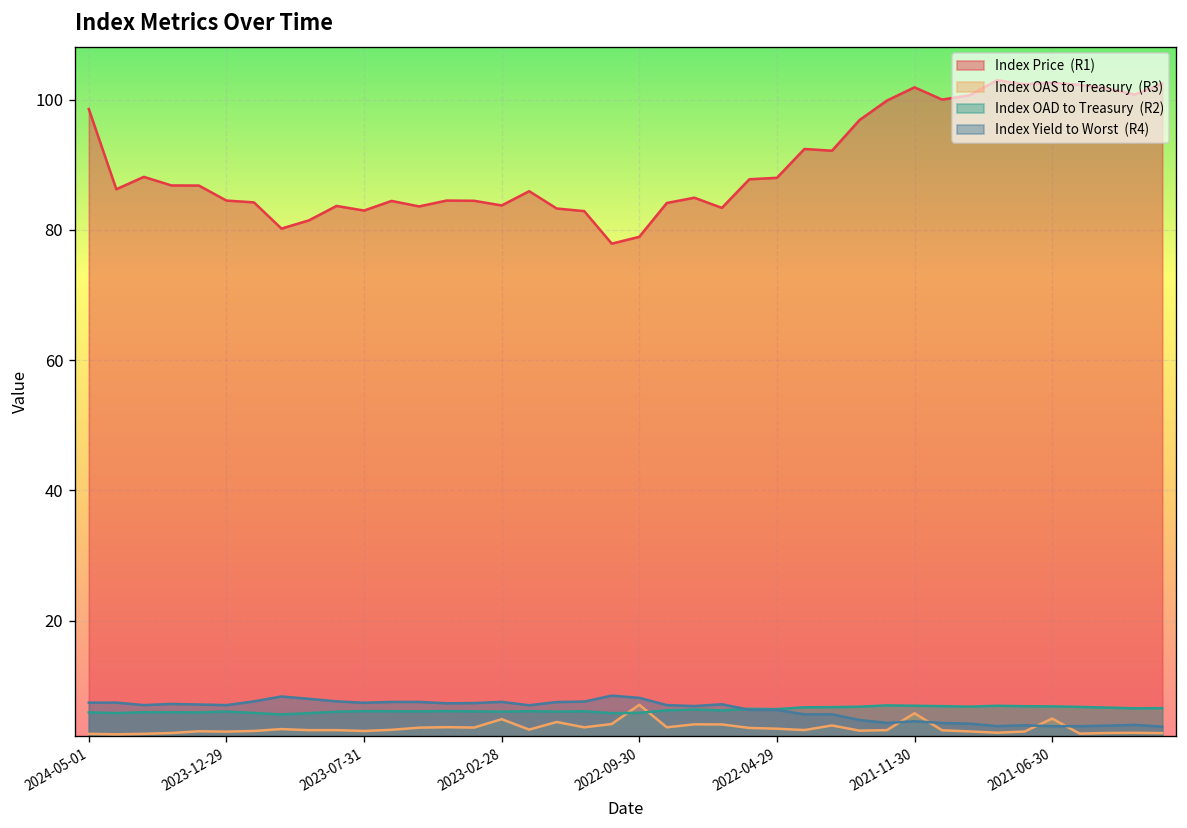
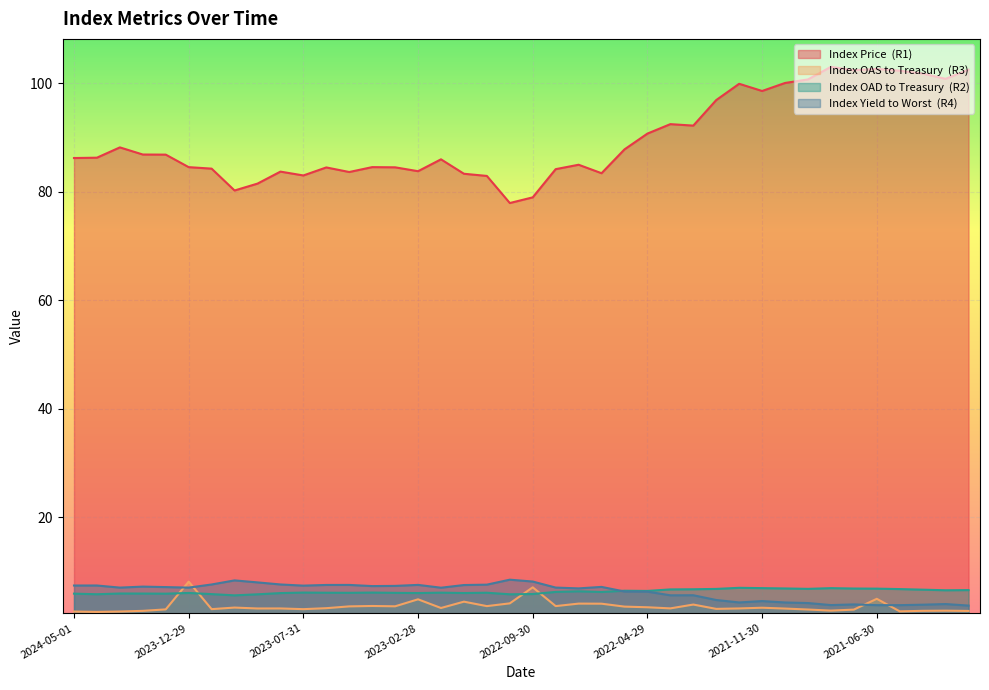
Index Price (R1), 2024-05-01: 99 -> 86
Index OAS to Treasury (R3), 2023-12-29: 3 -> 8
Index Price (R1), 2022-04-29: 88 -> 91
Index Price (R1), 2021-11-30: 102 -> 99
Index OAS to Treasury (R3), 2021-11-30: 6 -> 3
